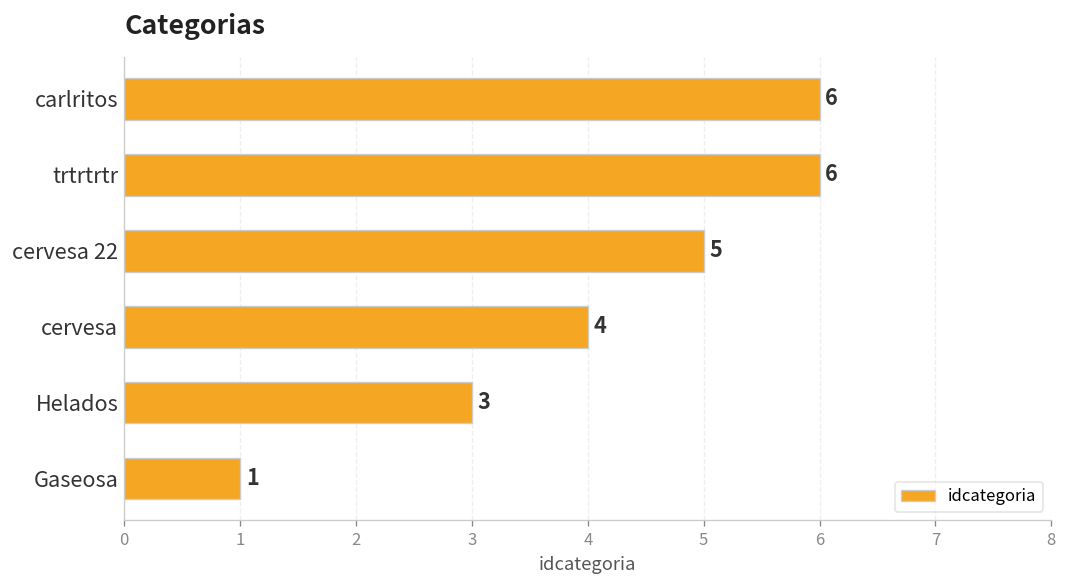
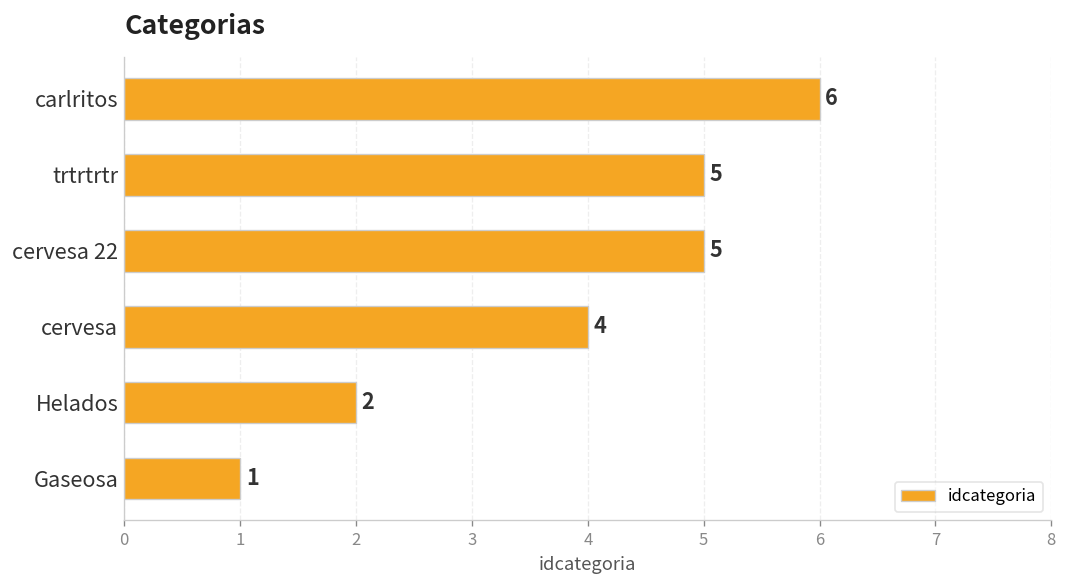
trtrtrtr: 6 -> 5
Helados: 3 -> 2
